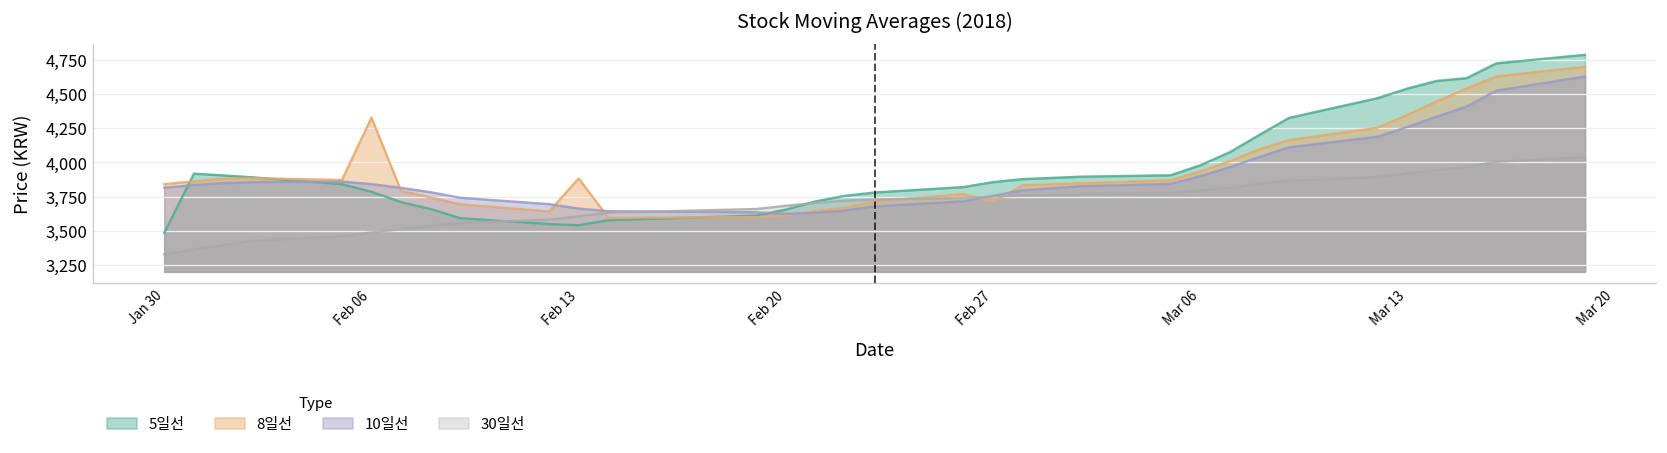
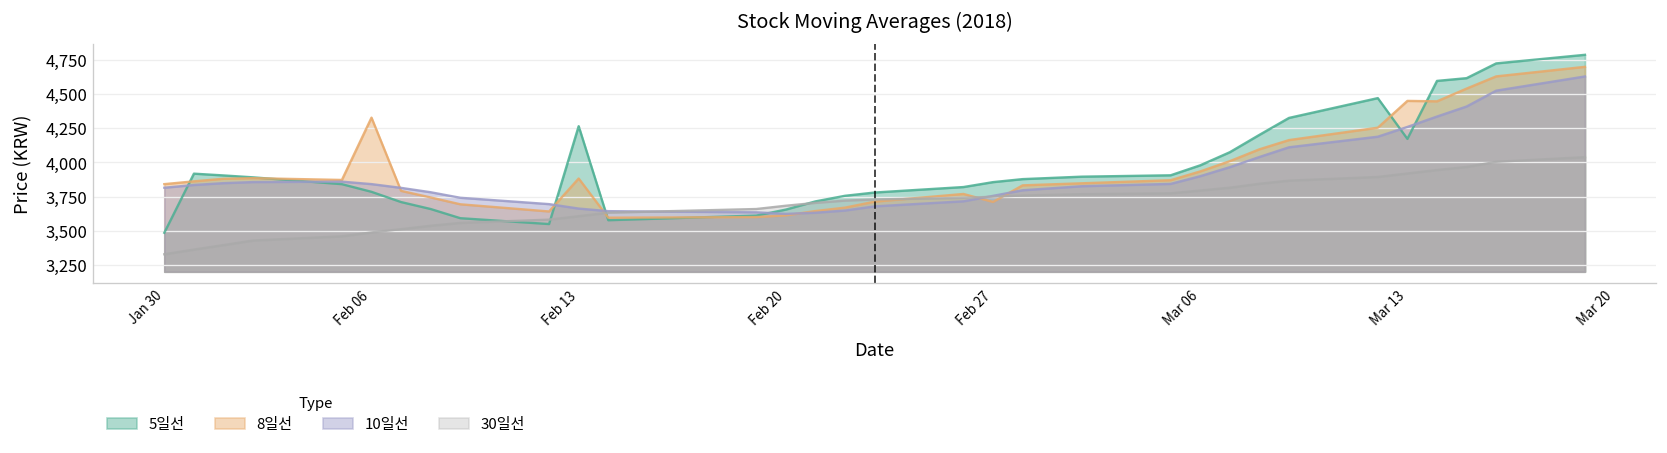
5일선, Feb 13: 3,540 -> 4,270
5일선, Mar 13: 4,540 -> 4,170
8일선, Mar 13: 4,350 -> 4,450
